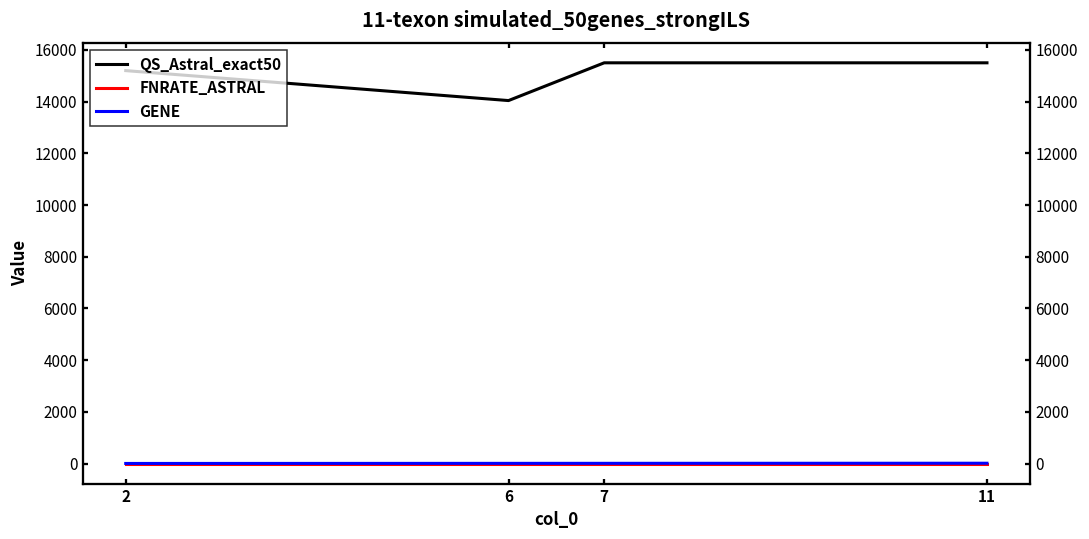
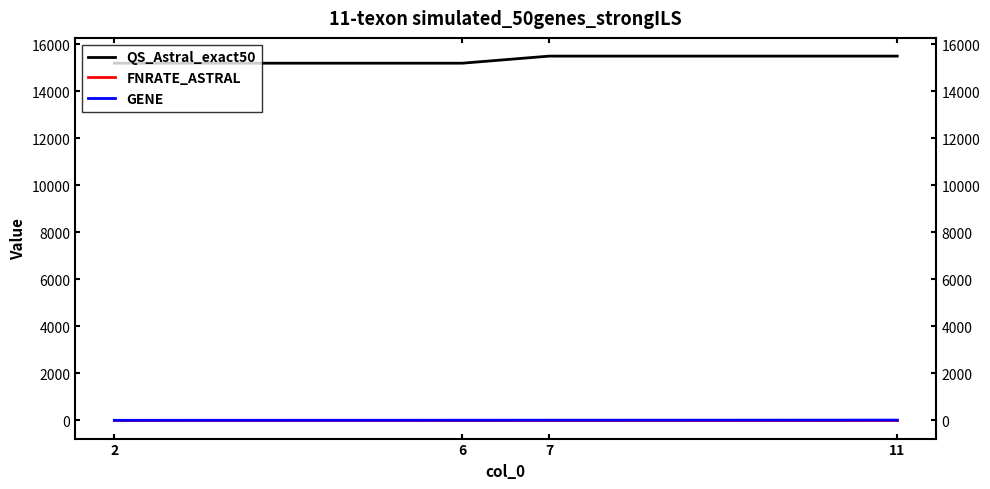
QS_Astral_exact50, 6: 14000 -> 15200
